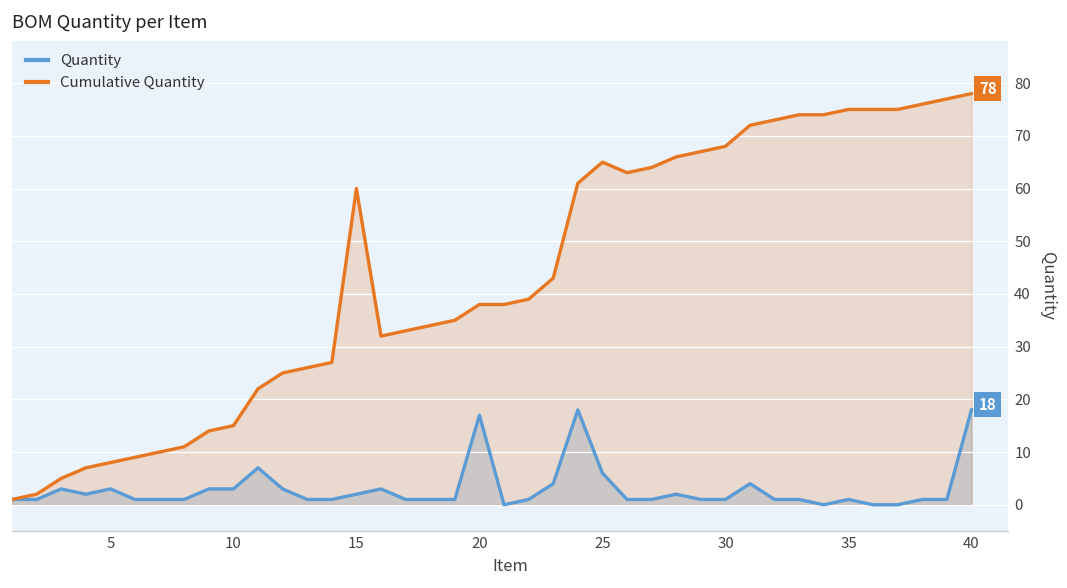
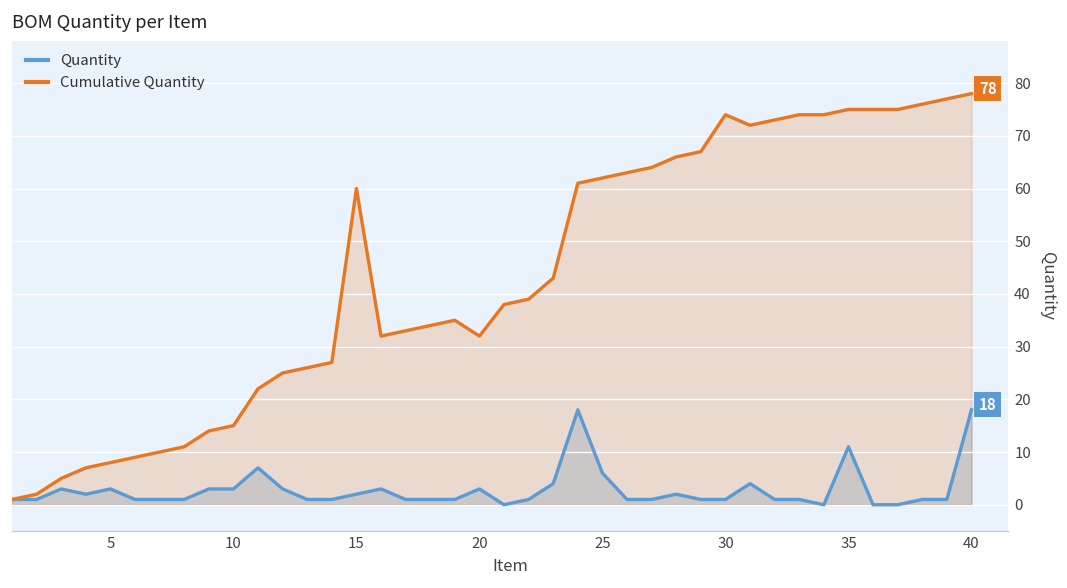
Quantity, 20: 17 -> 3
Cumulative Quantity, 20: 38 -> 32
Cumulative Quantity, 25: 65 -> 62
Cumulative Quantity, 30: 68 -> 74
Quantity, 35: 1 -> 11
